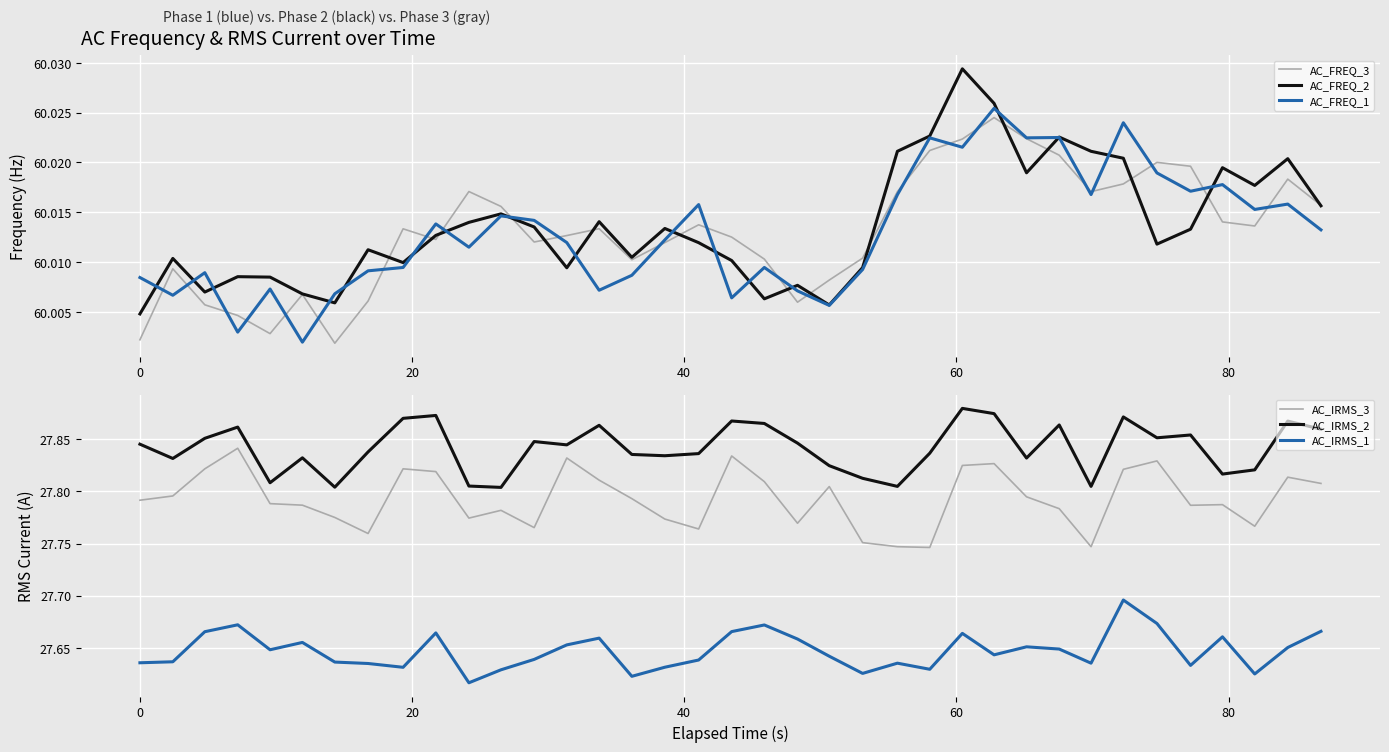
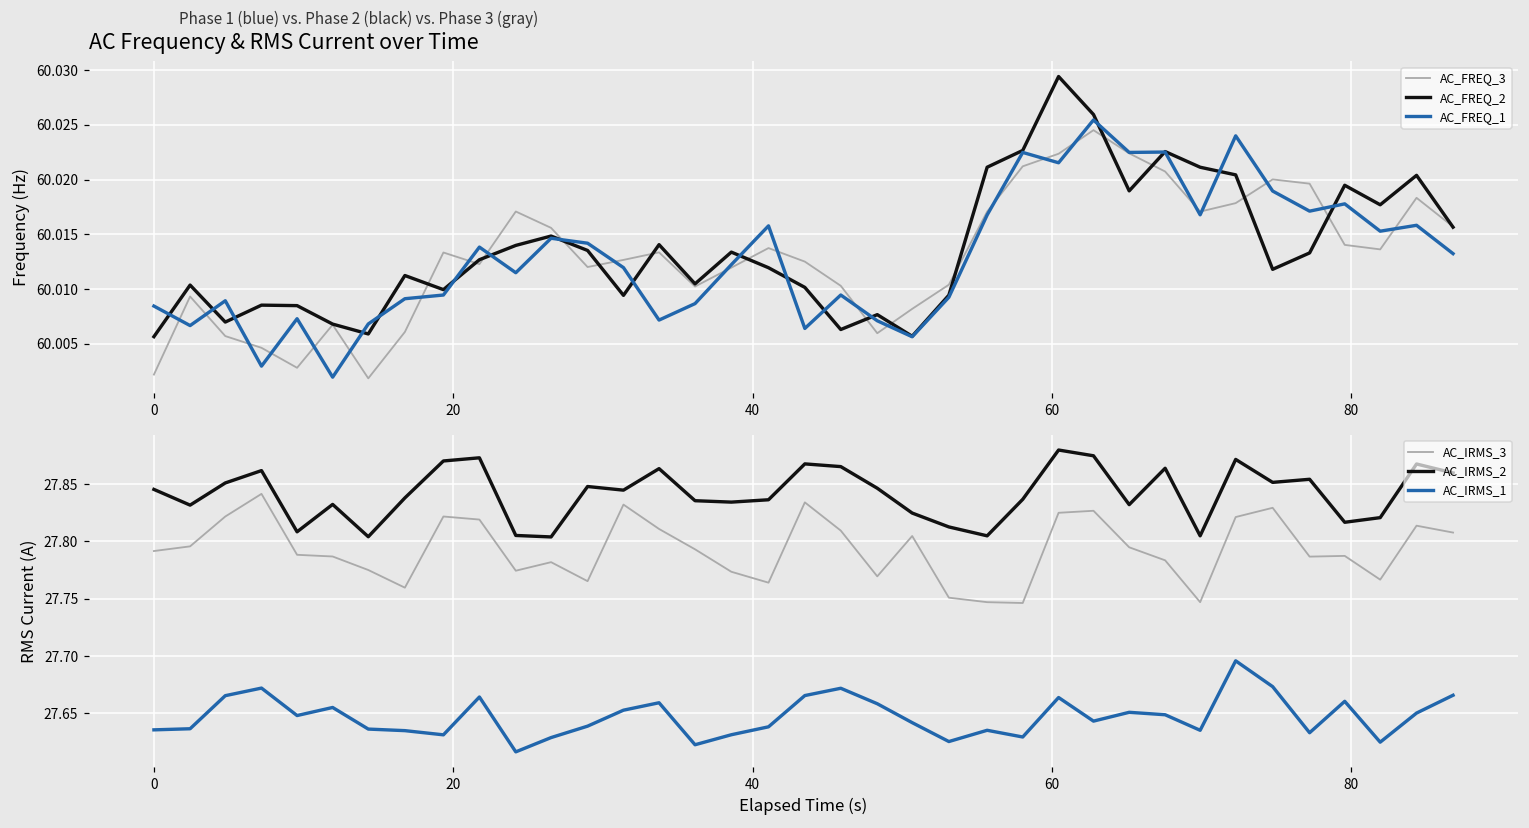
AC Frequency & RMS Current over Time, AC_FREQ_2, 0: 60.005 -> 60.006
